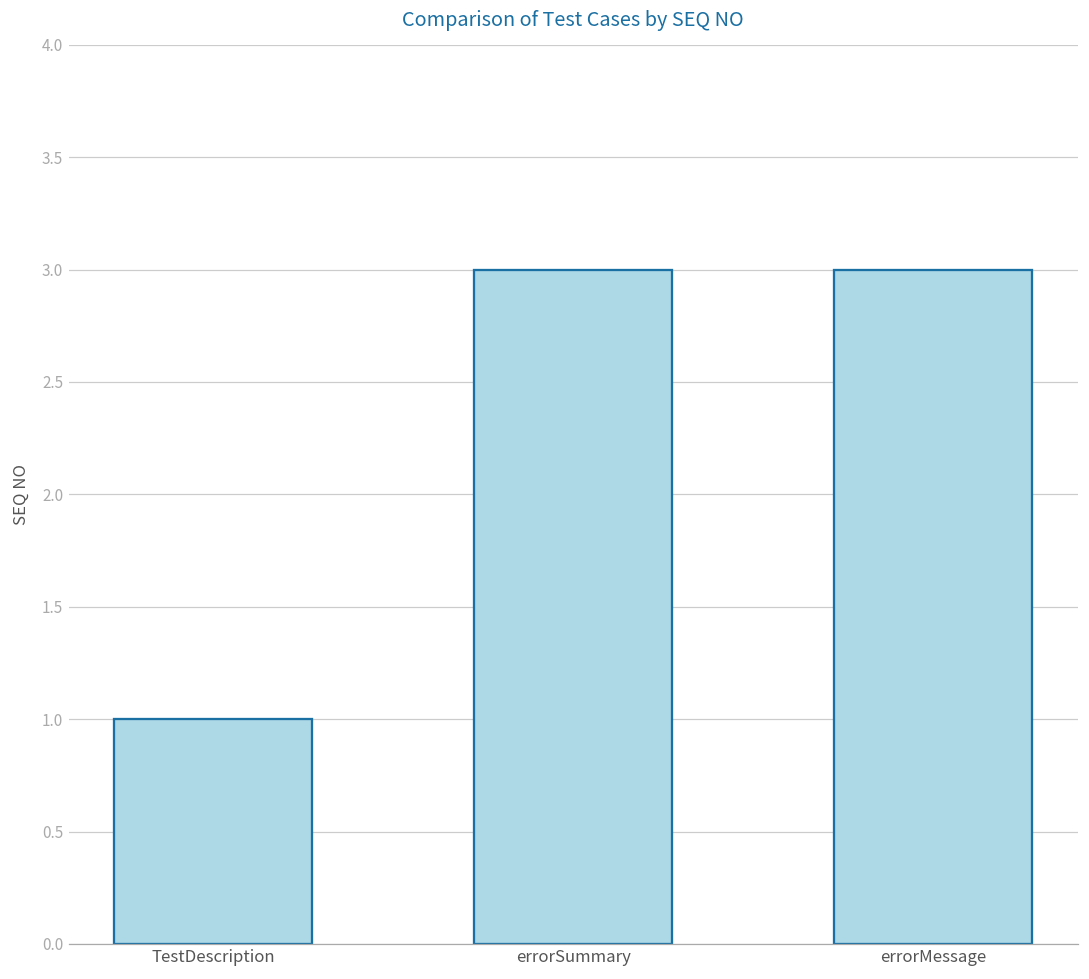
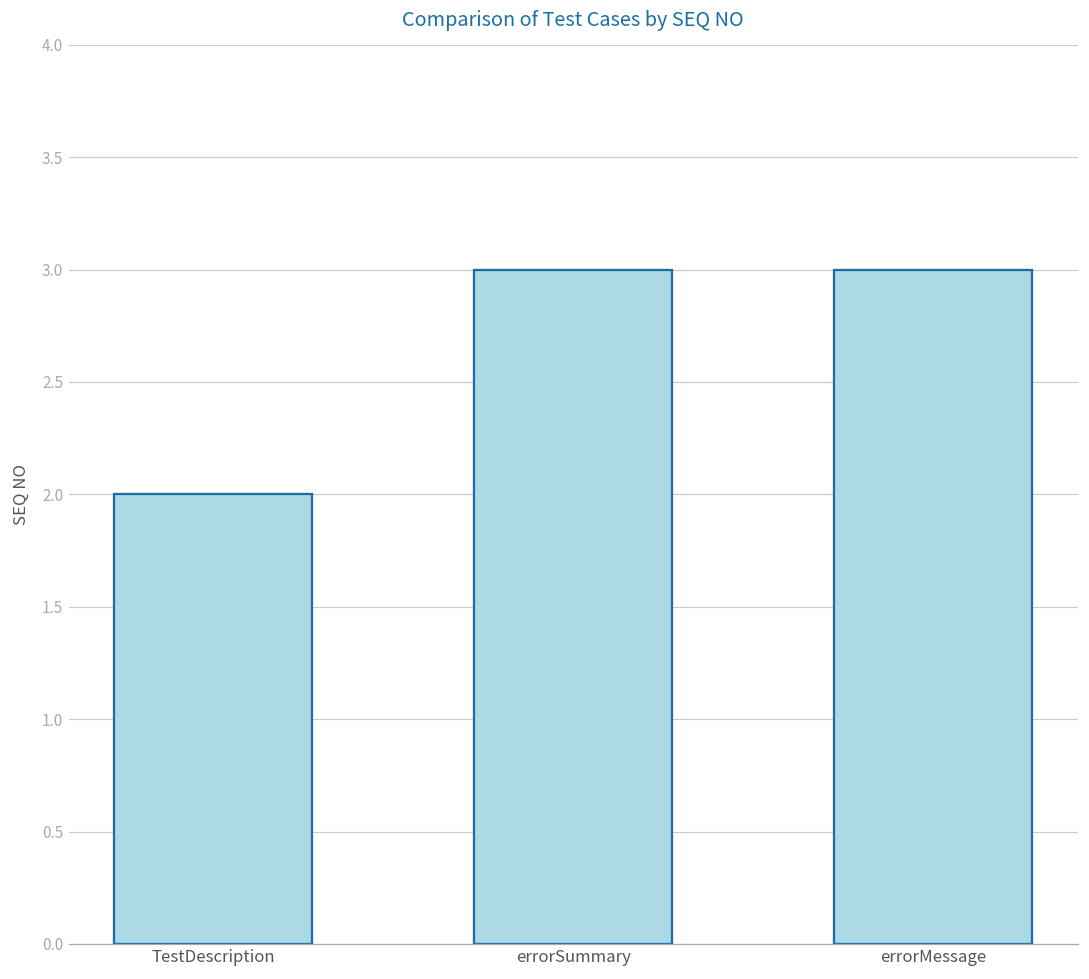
TestDescription: 1 -> 2
